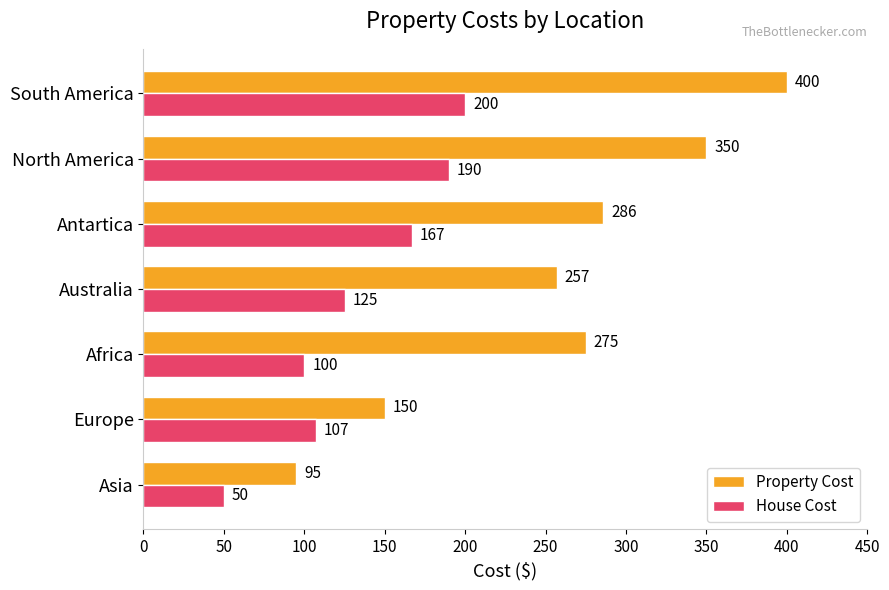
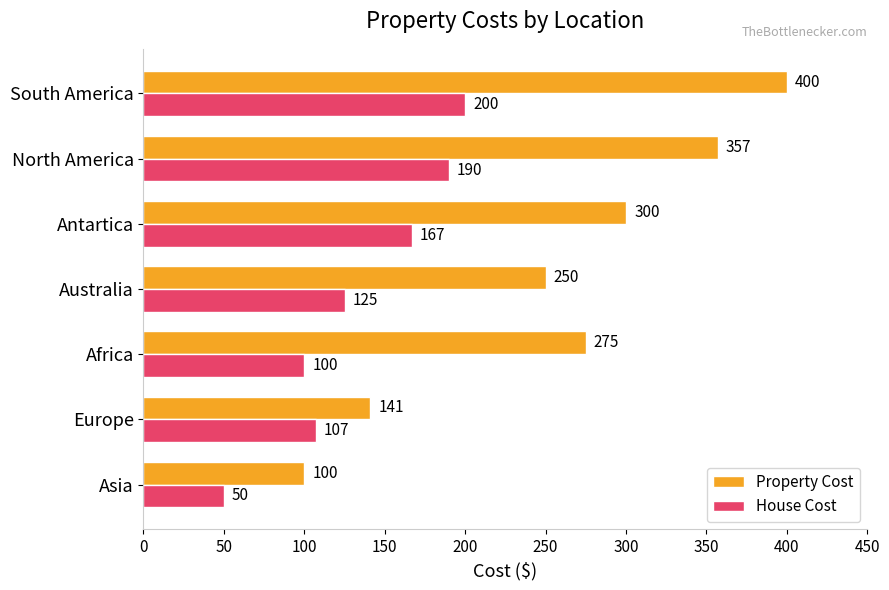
Property Cost, North America: 350 -> 357
Property Cost, Antartica: 286 -> 300
Property Cost, Australia: 257 -> 250
Property Cost, Europe: 150 -> 141
Property Cost, Asia: 95 -> 100
